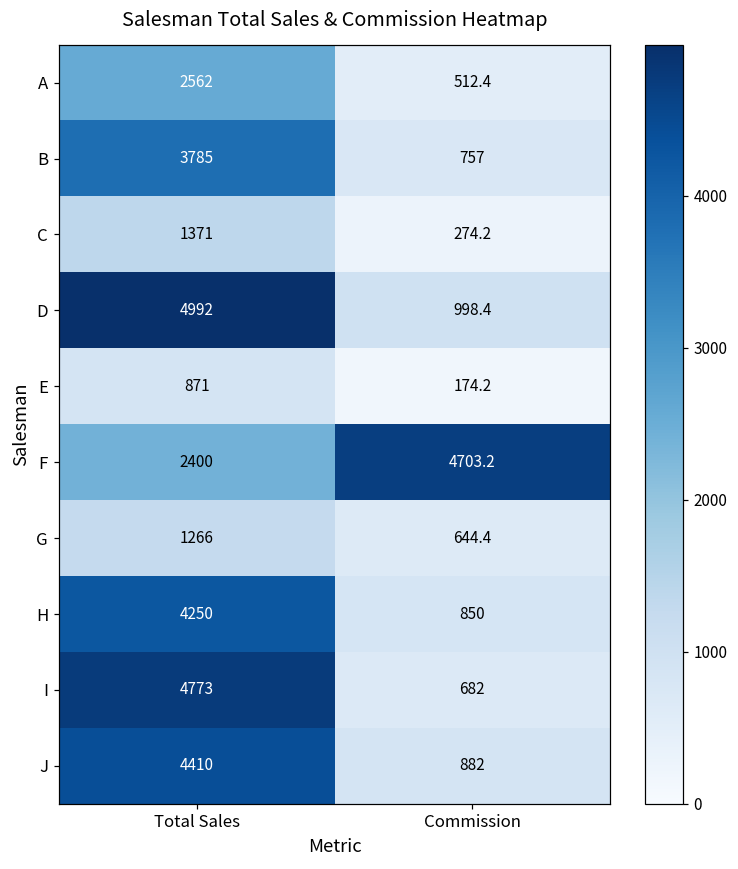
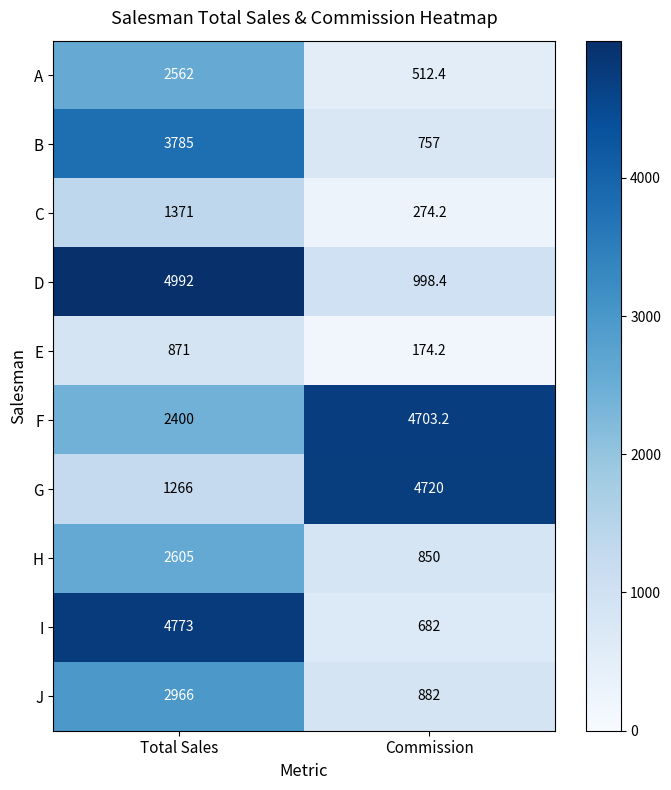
G, Commission: 644.4 -> 4720
H, Total Sales: 4250 -> 2605
J, Total Sales: 4410 -> 2966
